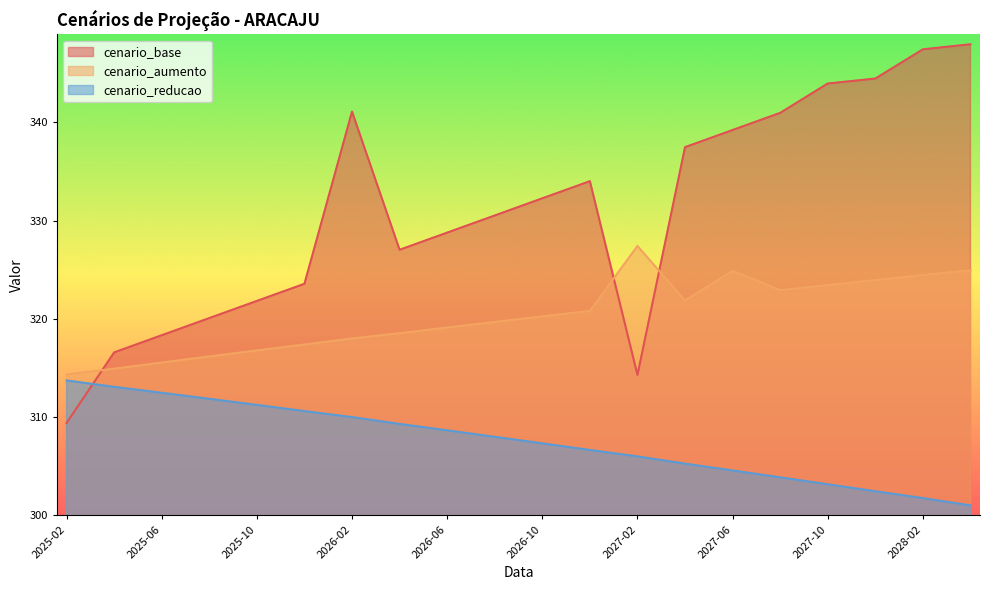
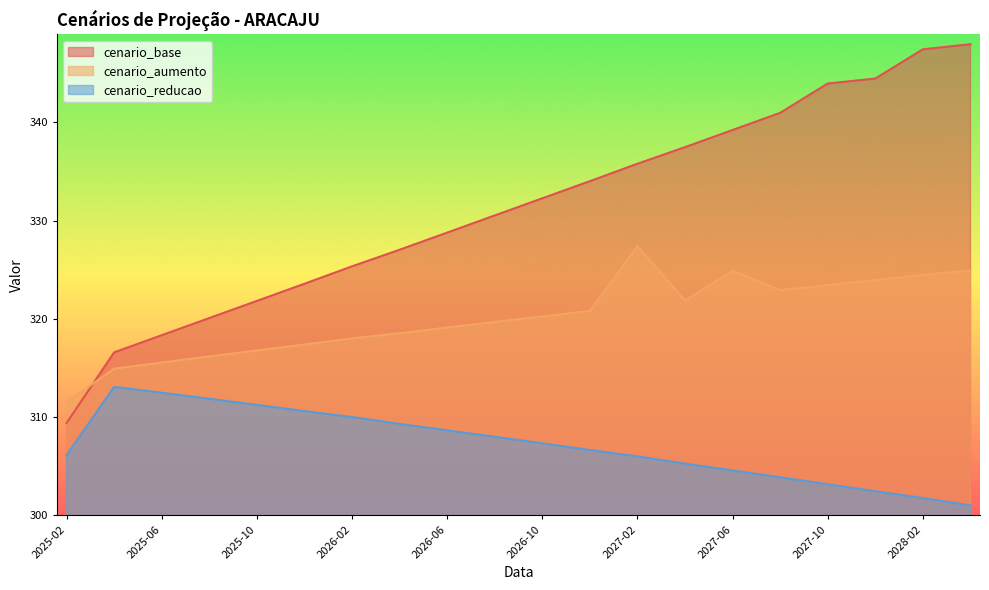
cenario_aumento, 2025-02: 314 -> 312
cenario_reducao, 2025-02: 314 -> 306
cenario_base, 2026-02: 341 -> 325
cenario_base, 2027-02: 314 -> 336
